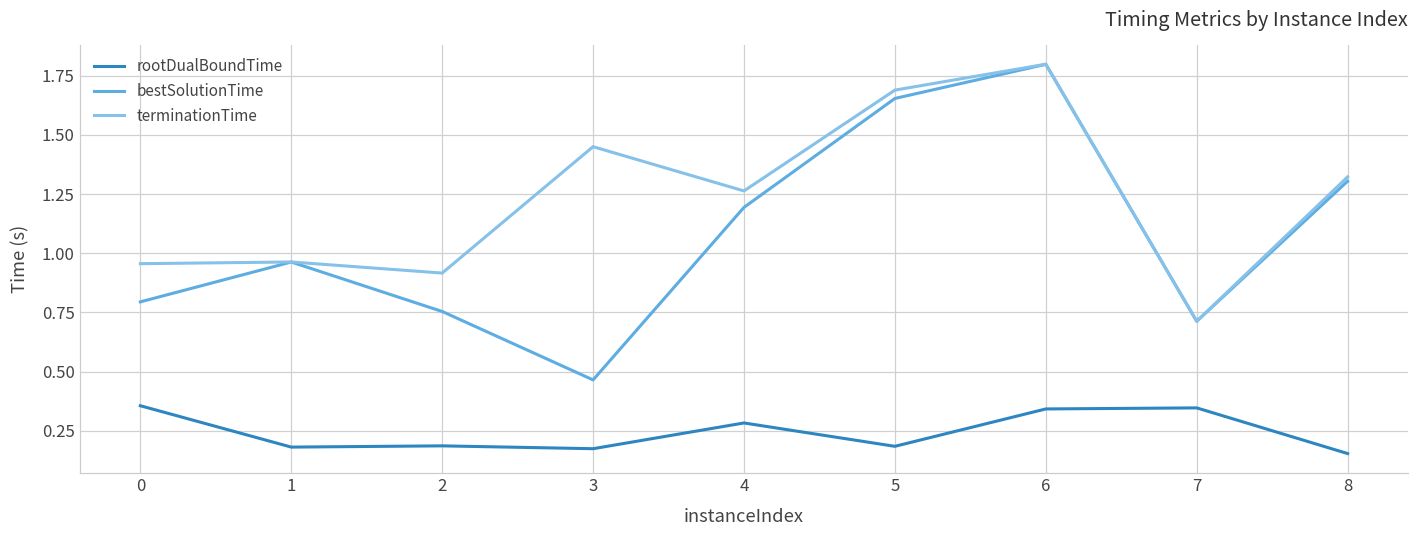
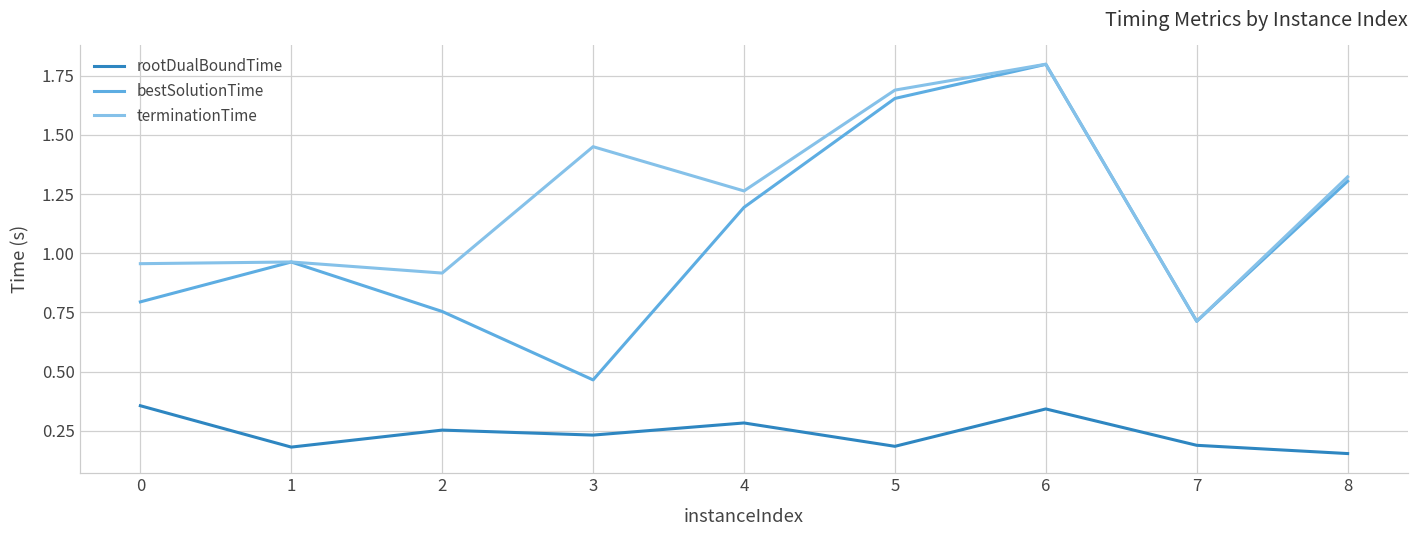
rootDualBoundTime, 2: 0.19 -> 0.25
rootDualBoundTime, 3: 0.17 -> 0.23
rootDualBoundTime, 7: 0.35 -> 0.19
